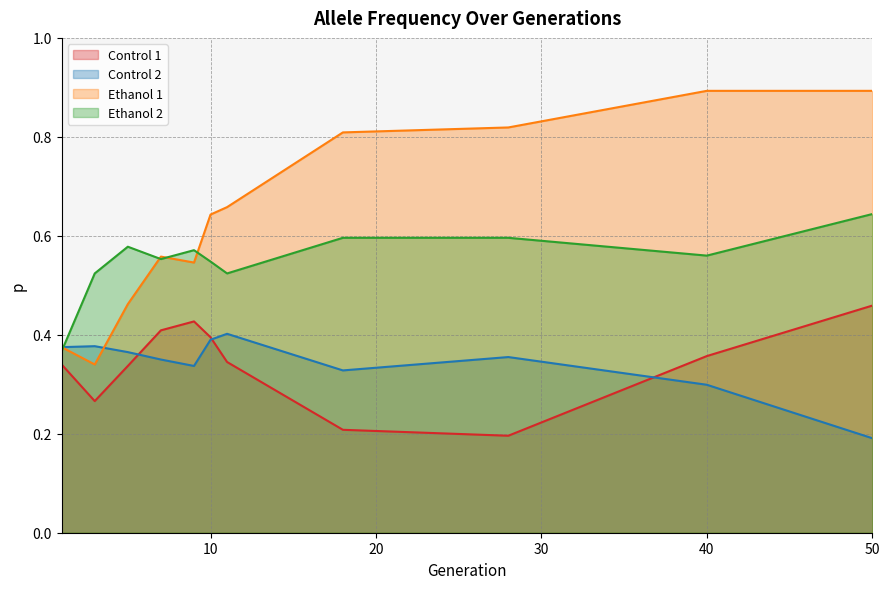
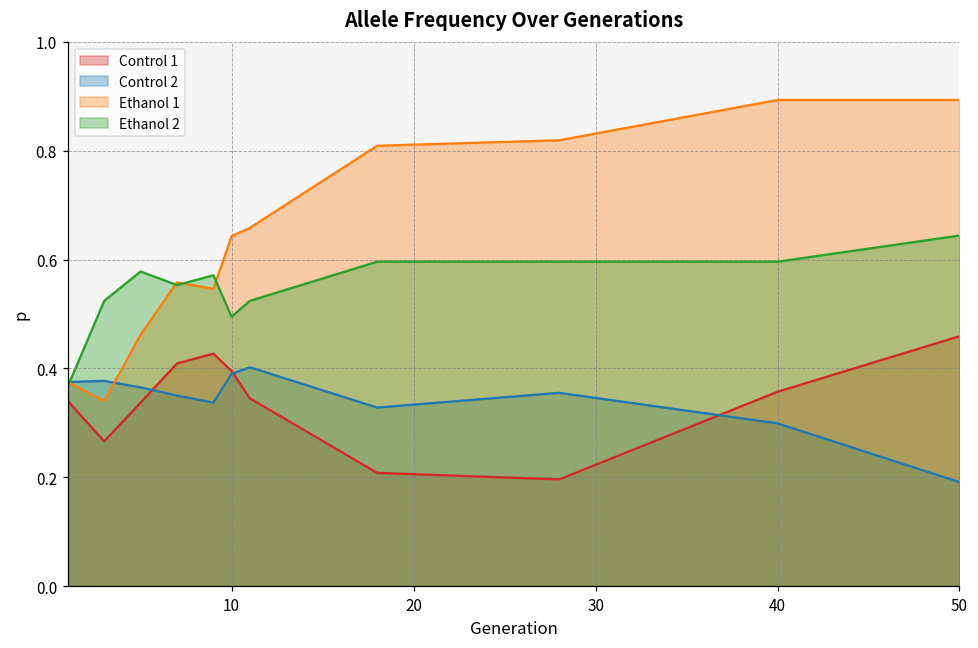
Ethanol 2, 10: 0.55 -> 0.50
Ethanol 2, 40: 0.56 -> 0.60
